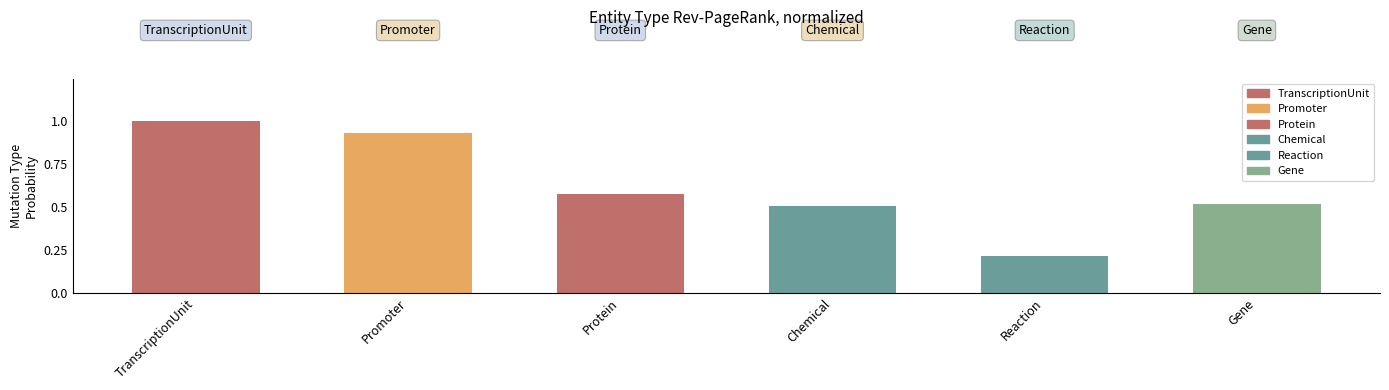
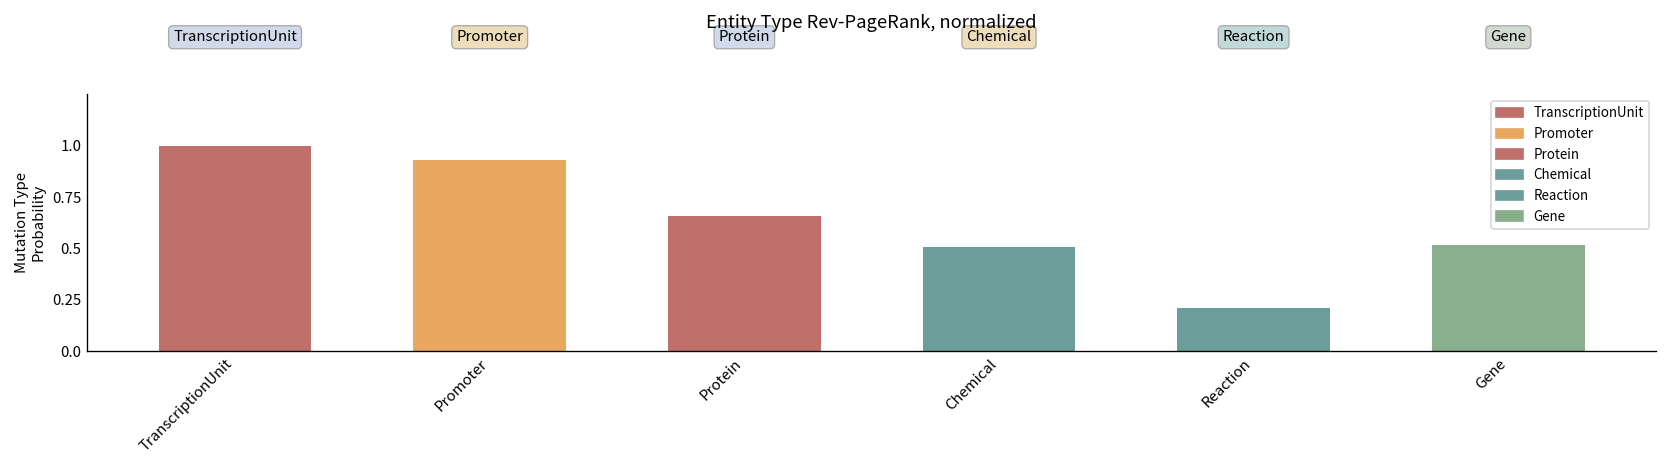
Protein: 0.57 -> 0.66
